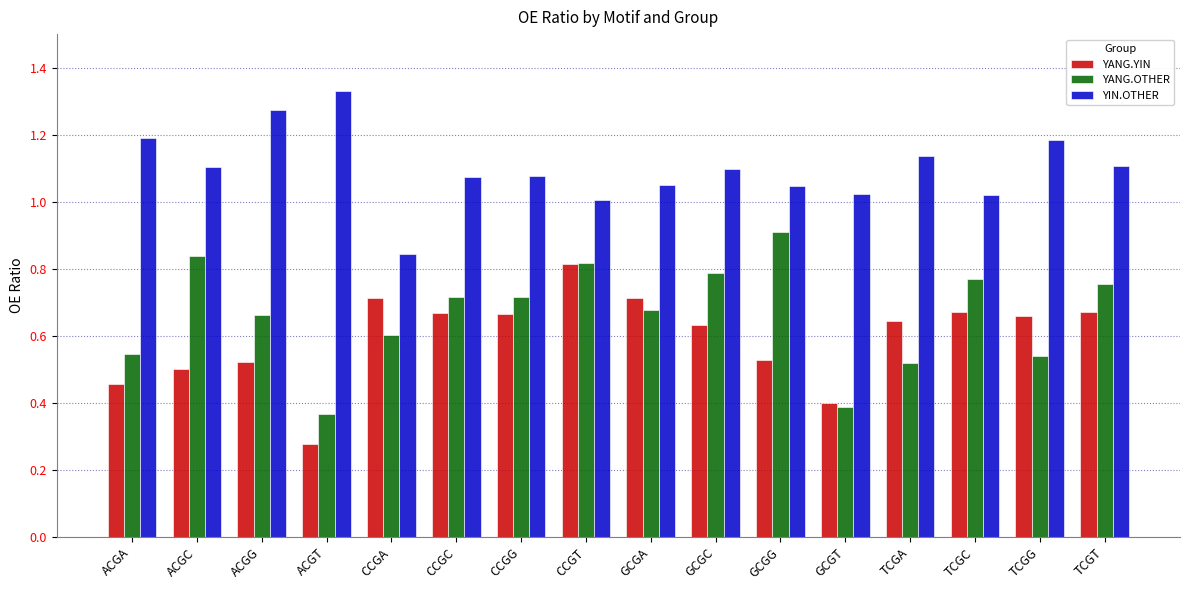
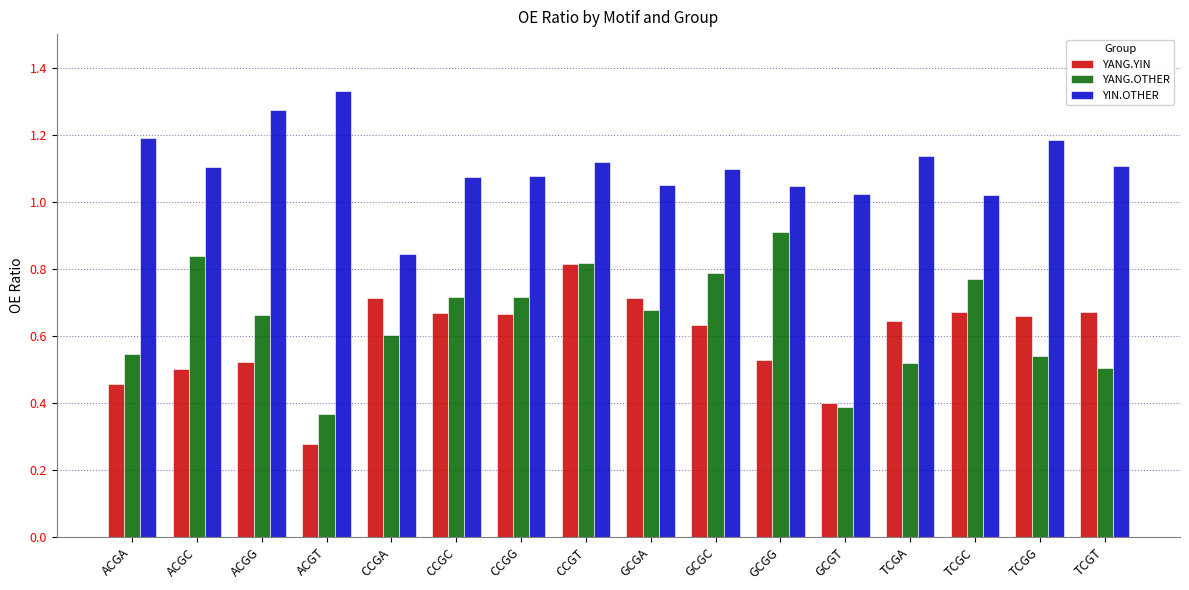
YIN.OTHER, CCGT: 1.01 -> 1.12
YANG.OTHER, TCGT: 0.75 -> 0.50
